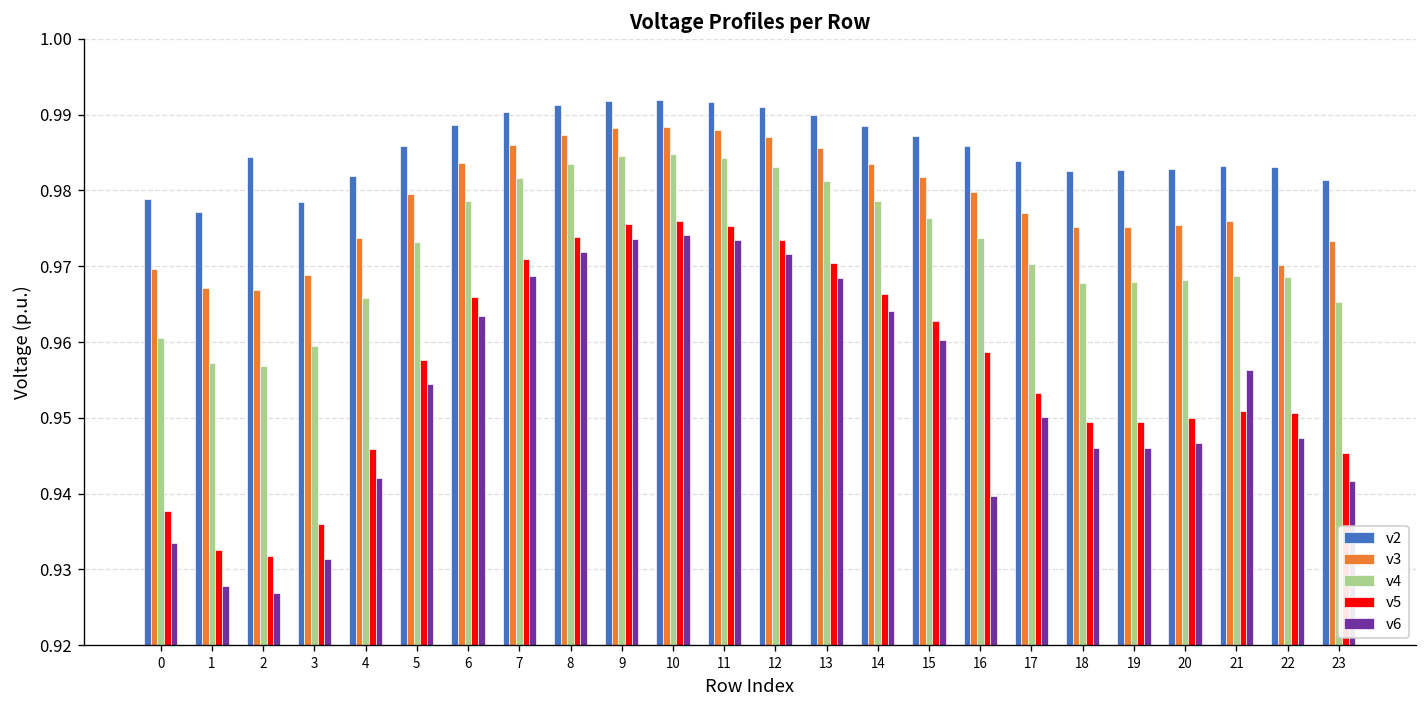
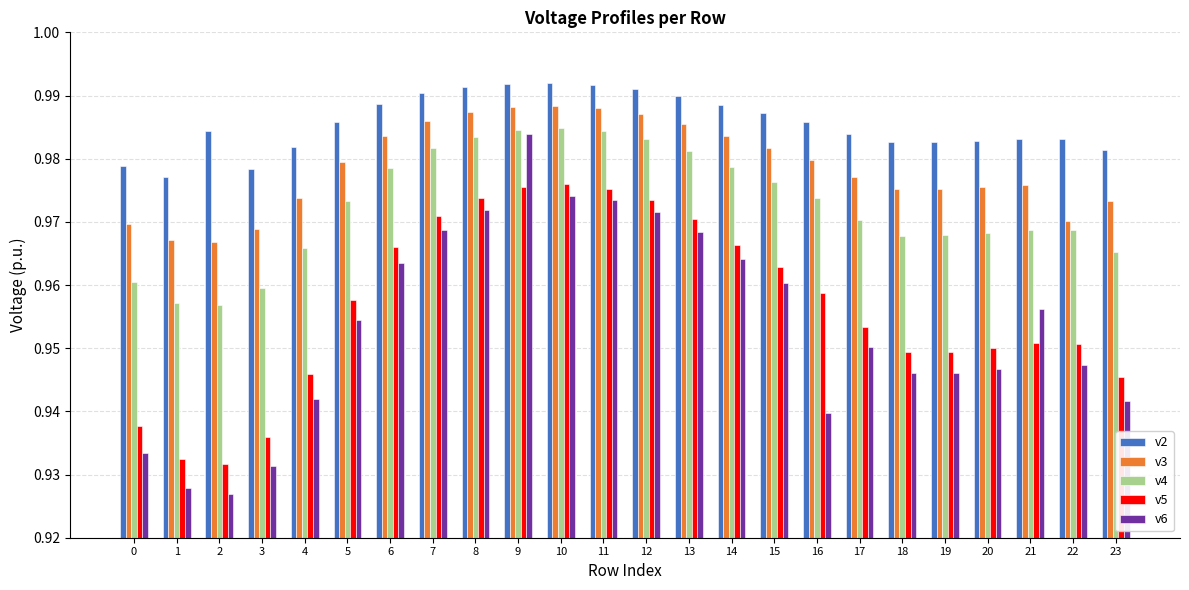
v6, 9: 0.974 -> 0.984
